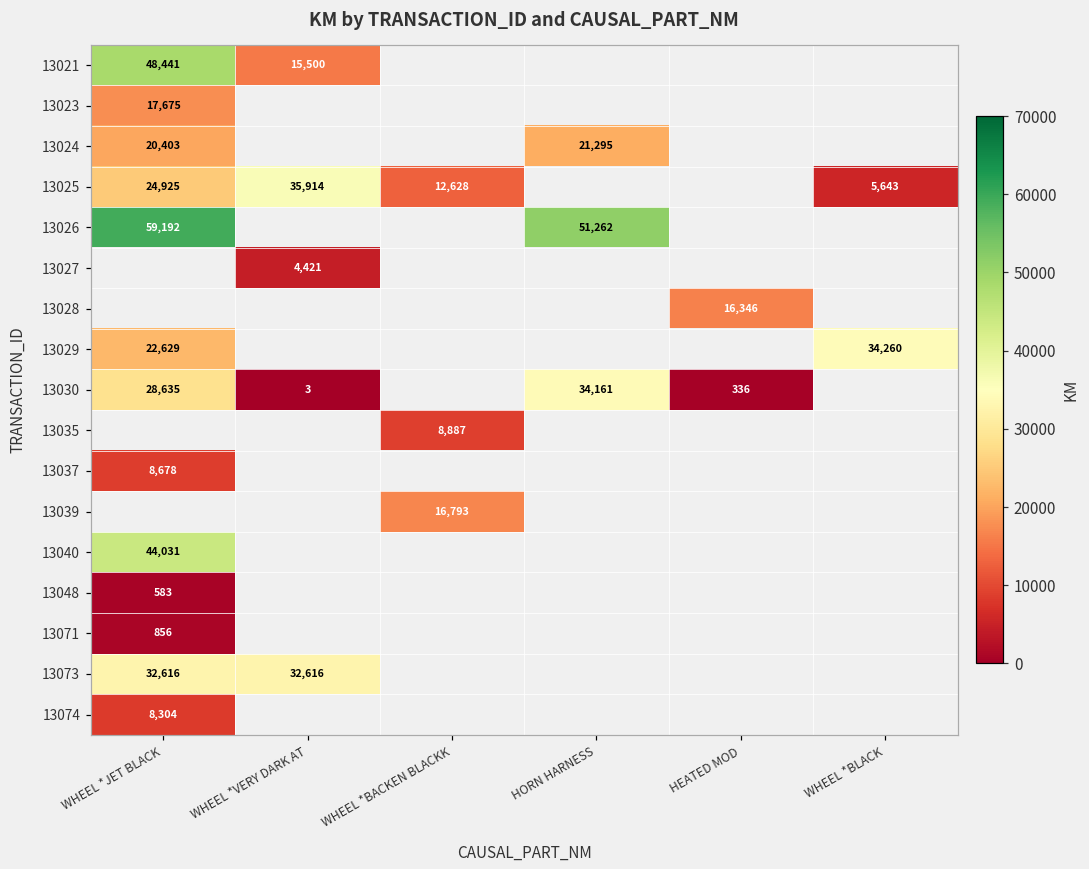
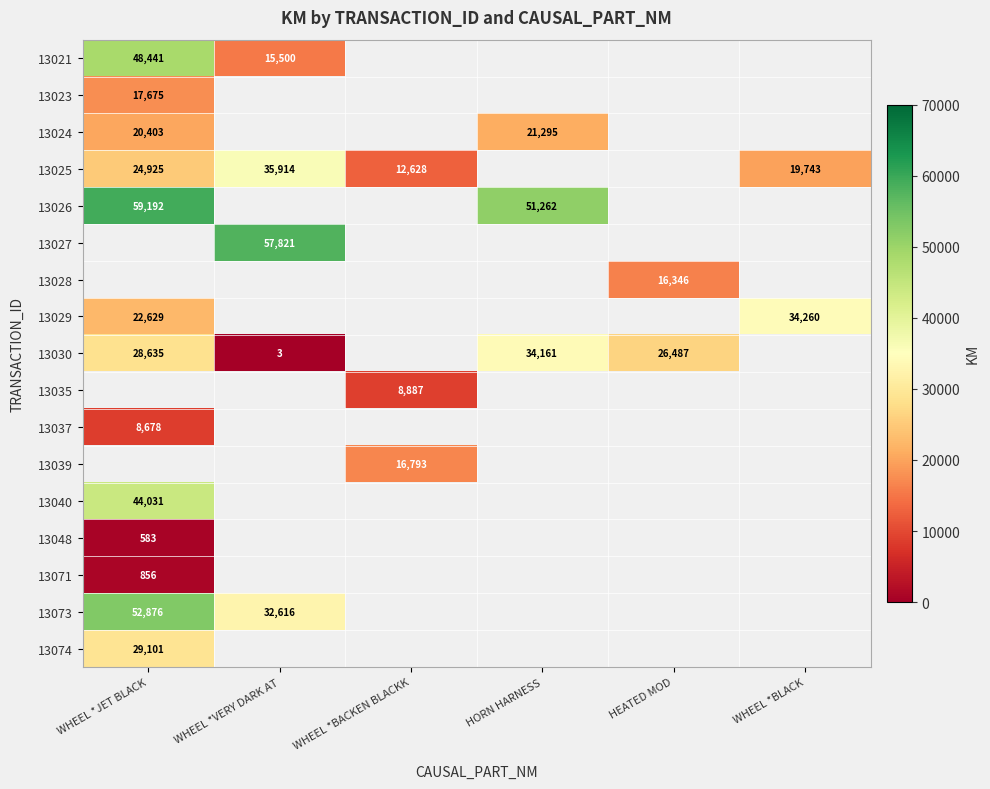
13025, WHEEL *BLACK: 5,643 -> 19,743
13027, WHEEL *VERY DARK AT: 4,421 -> 57,821
13030, HEATED MOD: 336 -> 26,487
13073, WHEEL *JET BLACK: 32,616 -> 52,876
13074, WHEEL *JET BLACK: 8,304 -> 29,101
